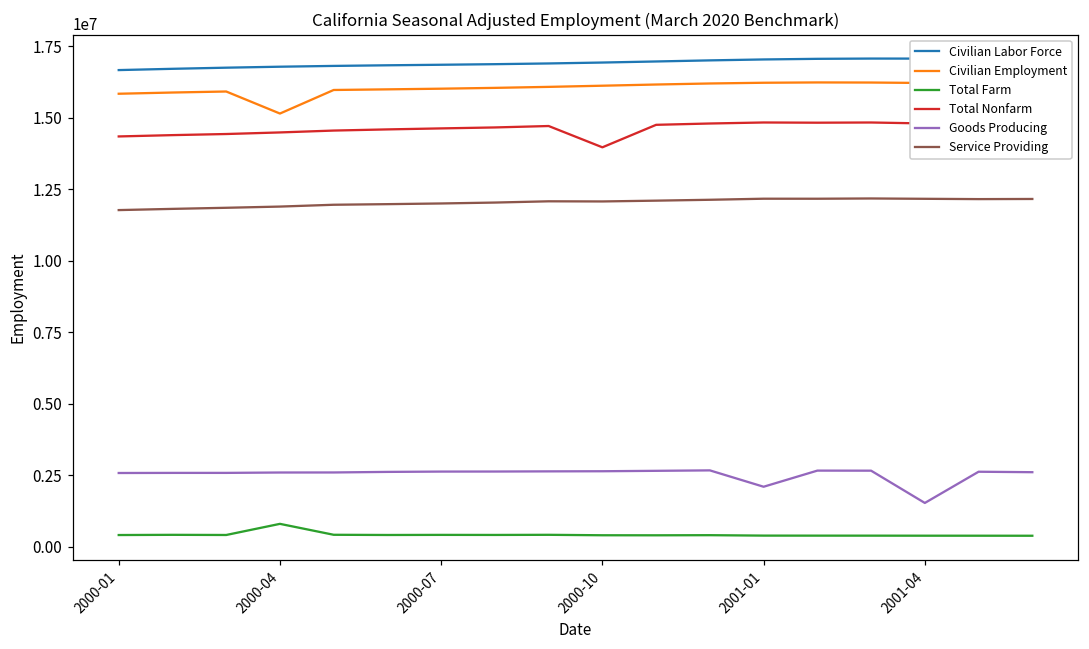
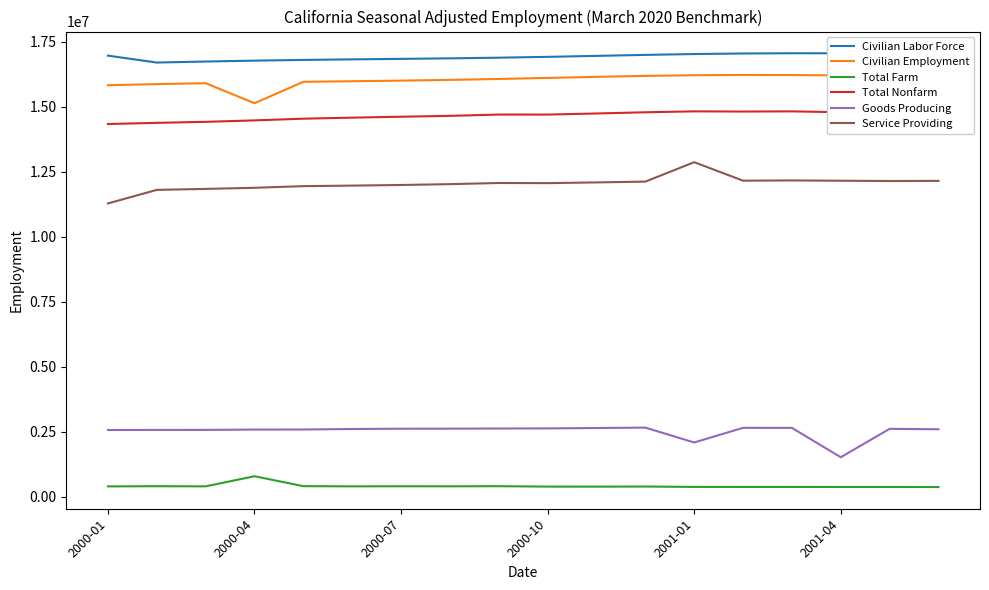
Civilian Labor Force, 2000-01: 16700000 -> 17000000
Service Providing, 2000-01: 11800000 -> 11300000
Total Nonfarm, 2000-10: 14000000 -> 14700000
Service Providing, 2001-01: 12200000 -> 12900000
